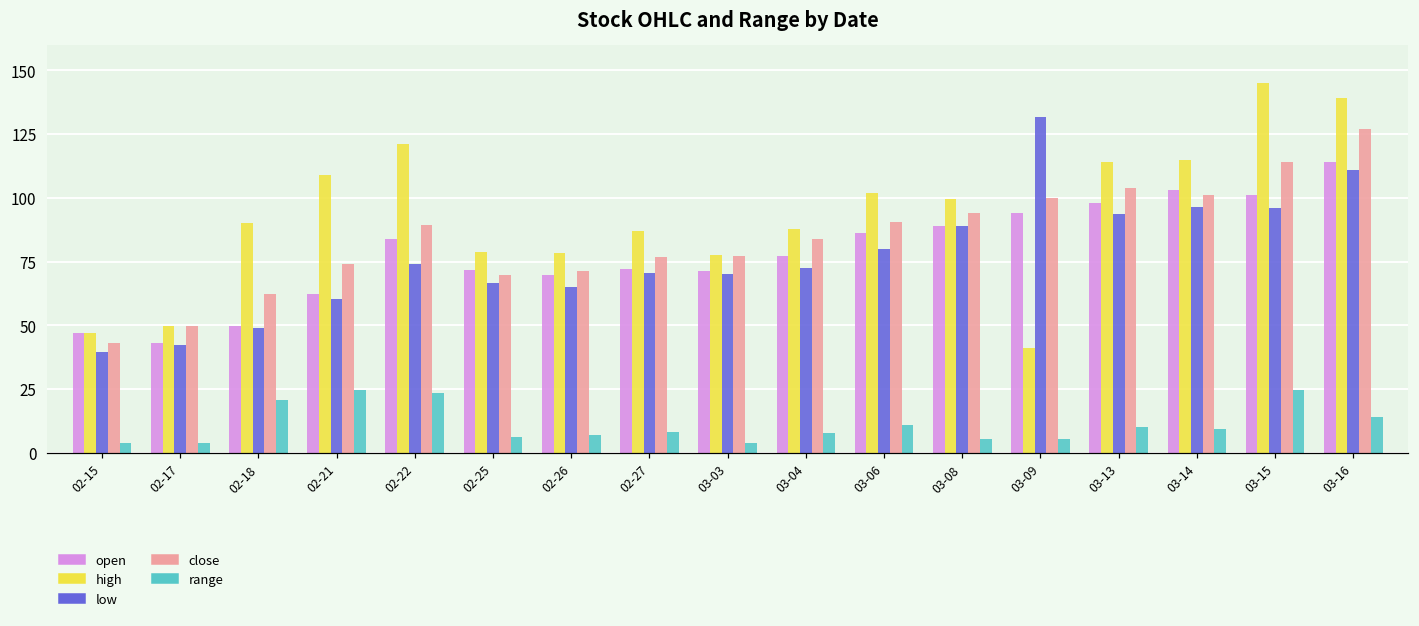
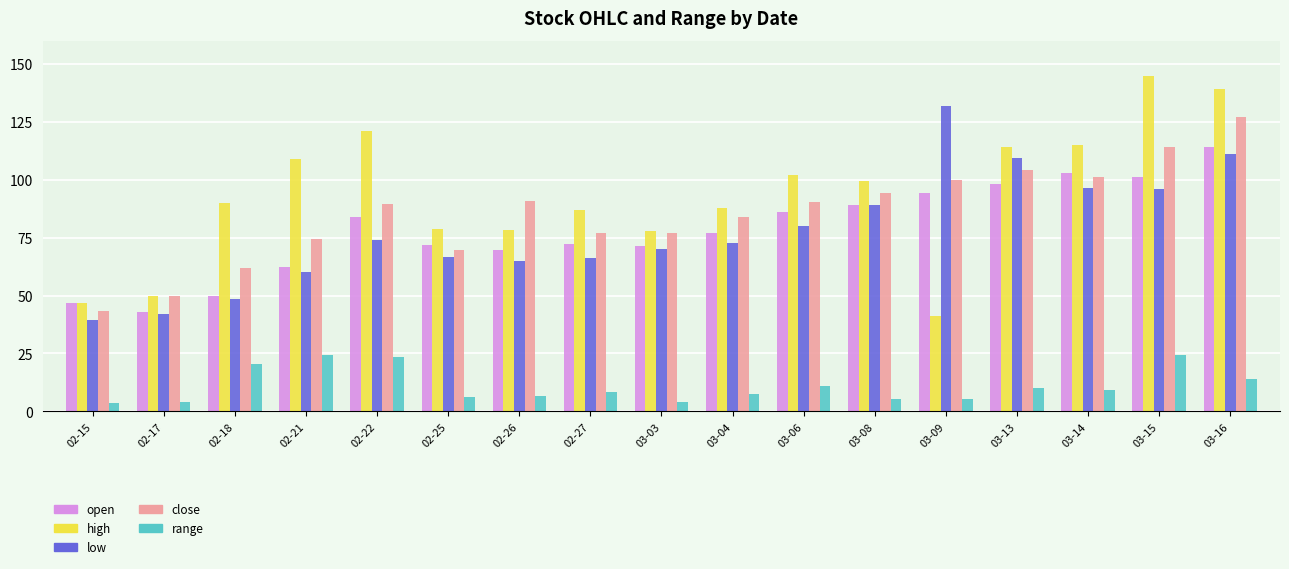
close, 02-26: 71 -> 91
low, 02-27: 71 -> 66
low, 03-13: 94 -> 109
